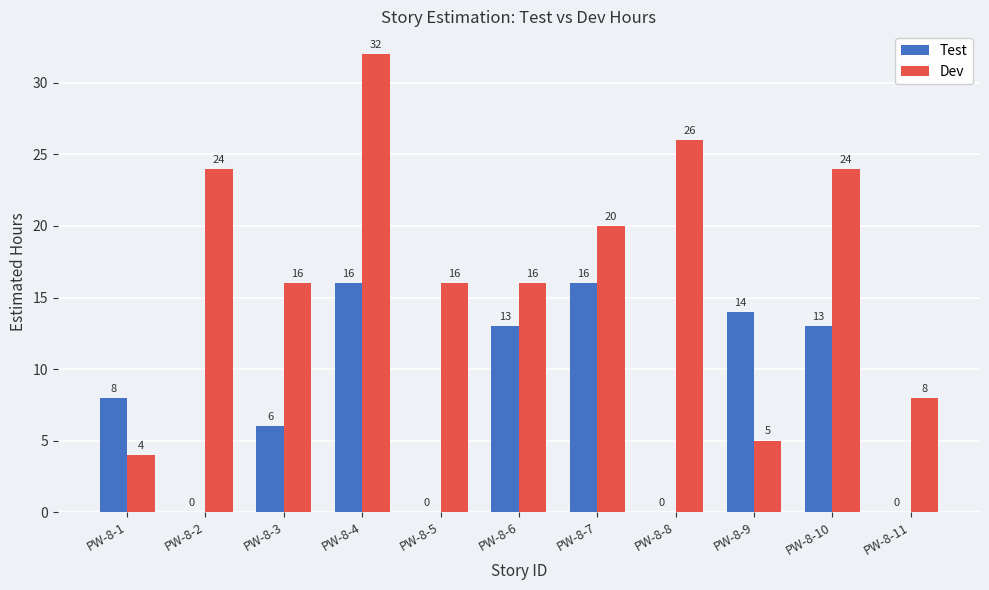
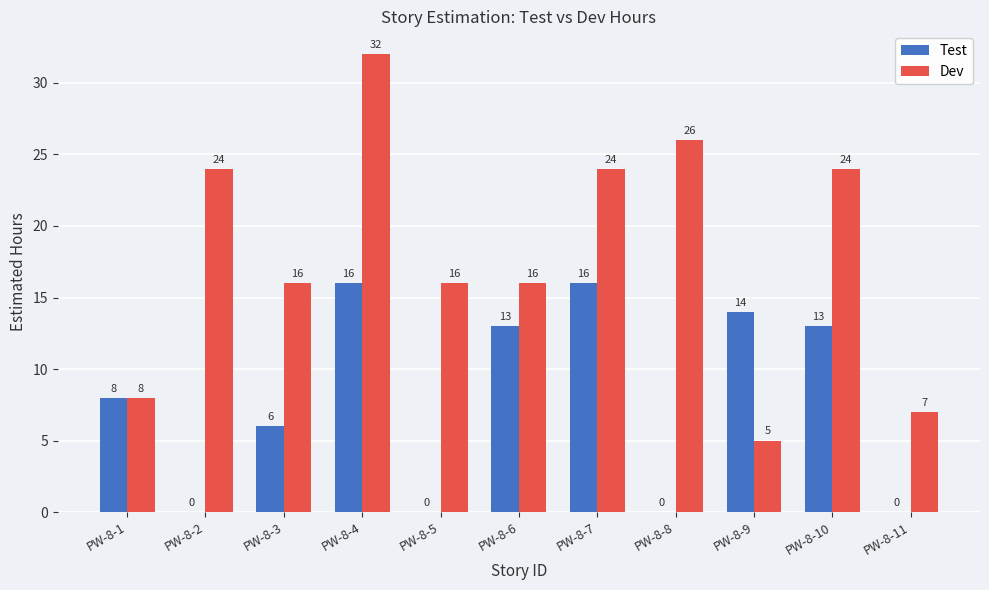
Dev, PW-8-1: 4 -> 8
Dev, PW-8-7: 20 -> 24
Dev, PW-8-11: 8 -> 7
